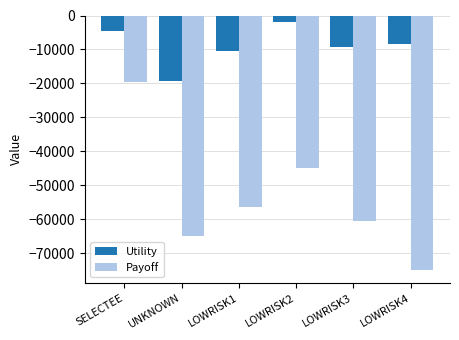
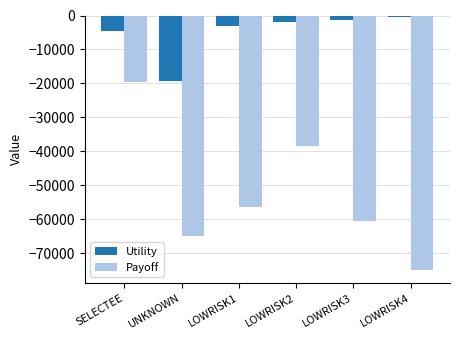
Utility, LOWRISK1: -10000 -> -3000
Payoff, LOWRISK2: -45000 -> -38000
Utility, LOWRISK3: -9000 -> -1000
Utility, LOWRISK4: -8000 -> 0
